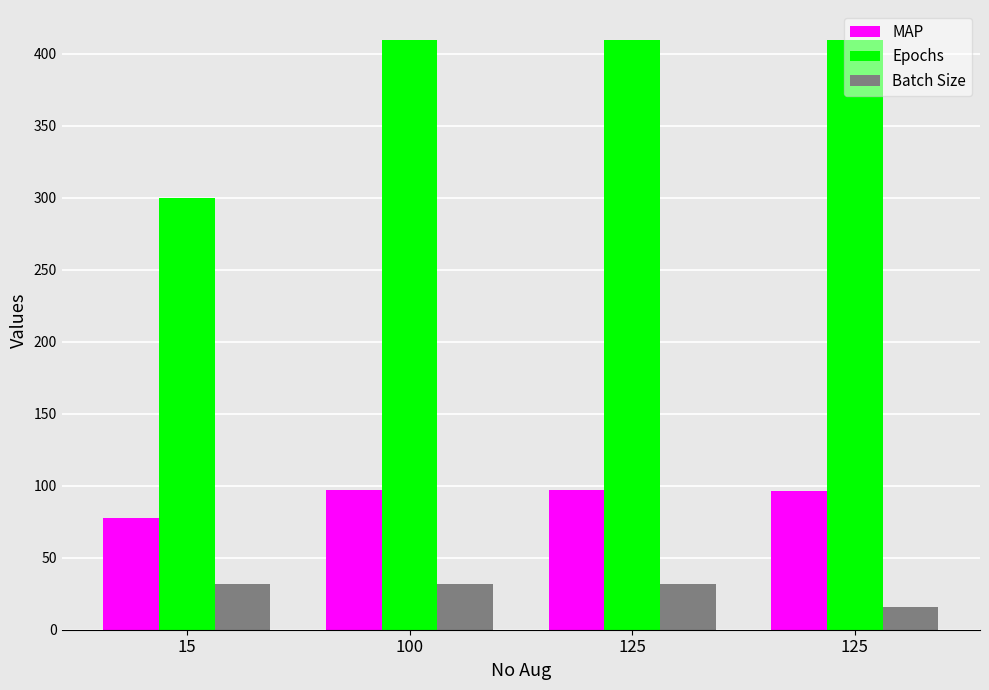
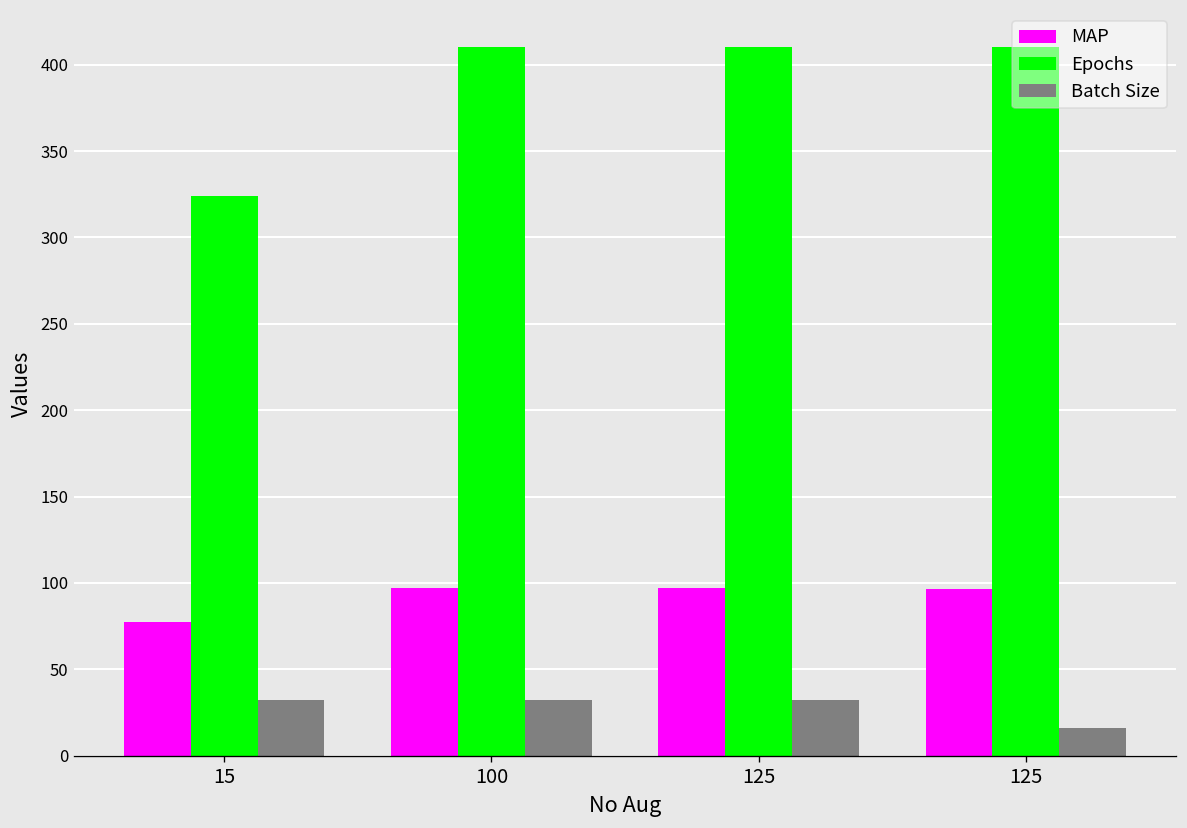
Epochs, 15: 300 -> 324
